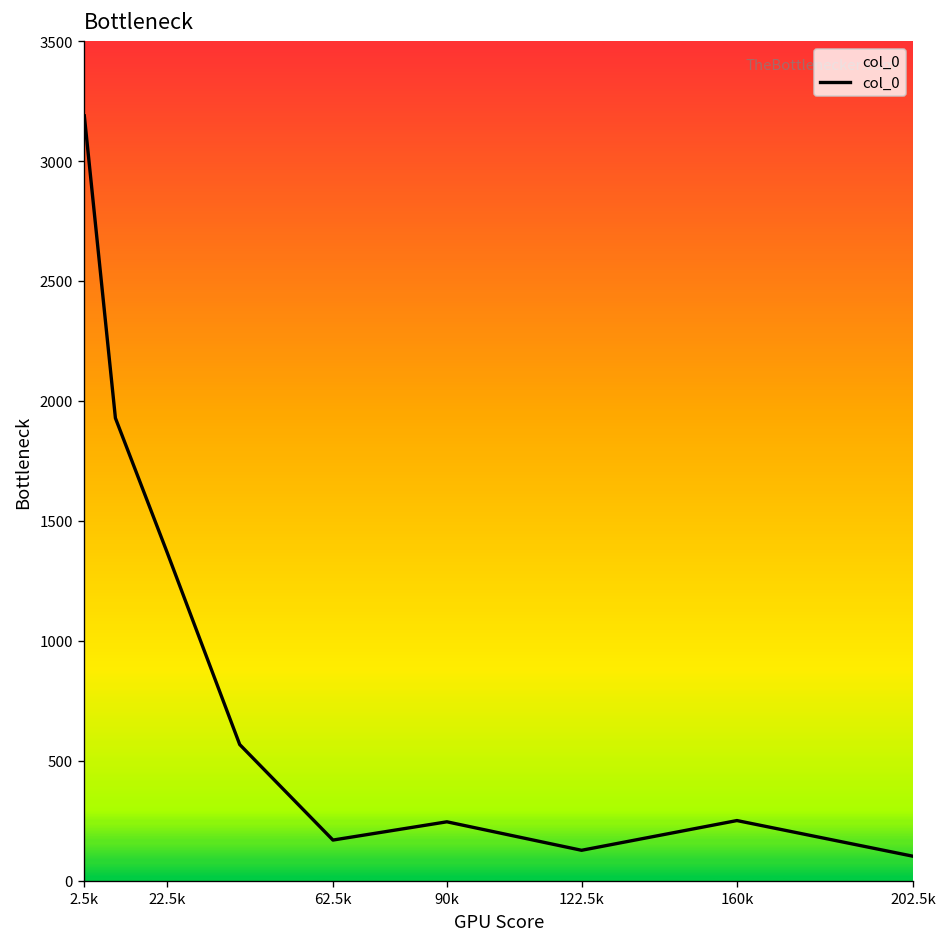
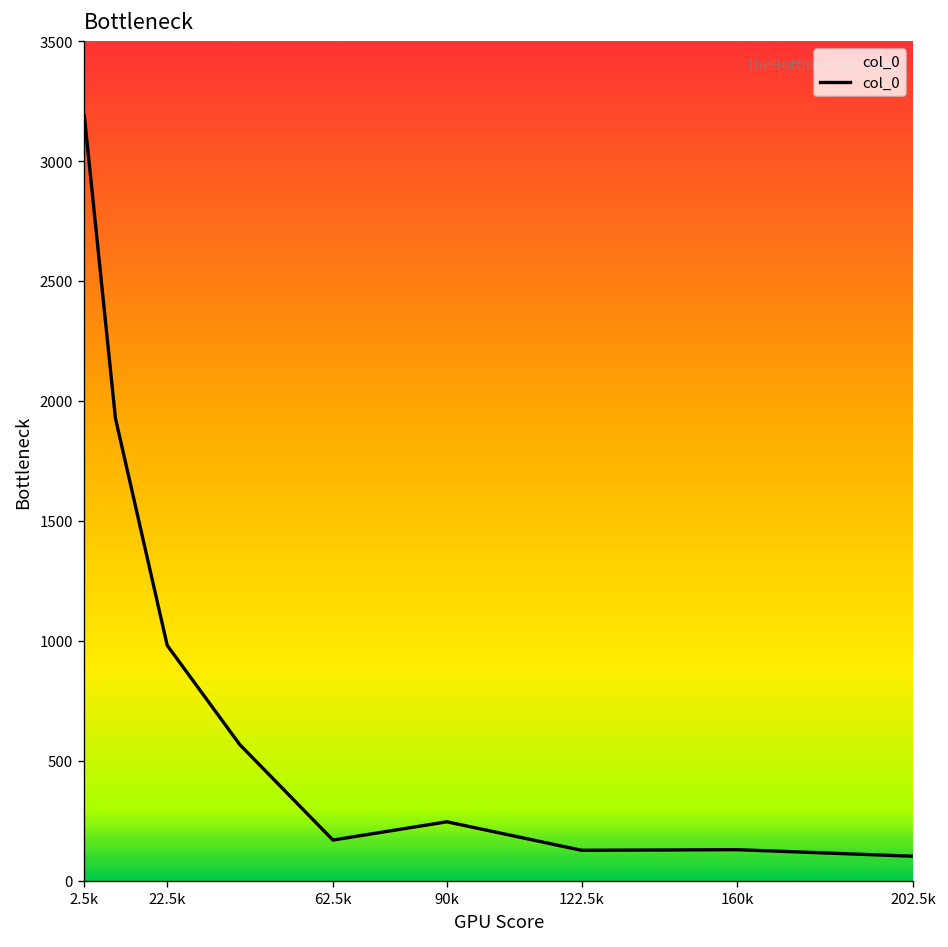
22.5k: 1370 -> 980
160k: 250 -> 130
